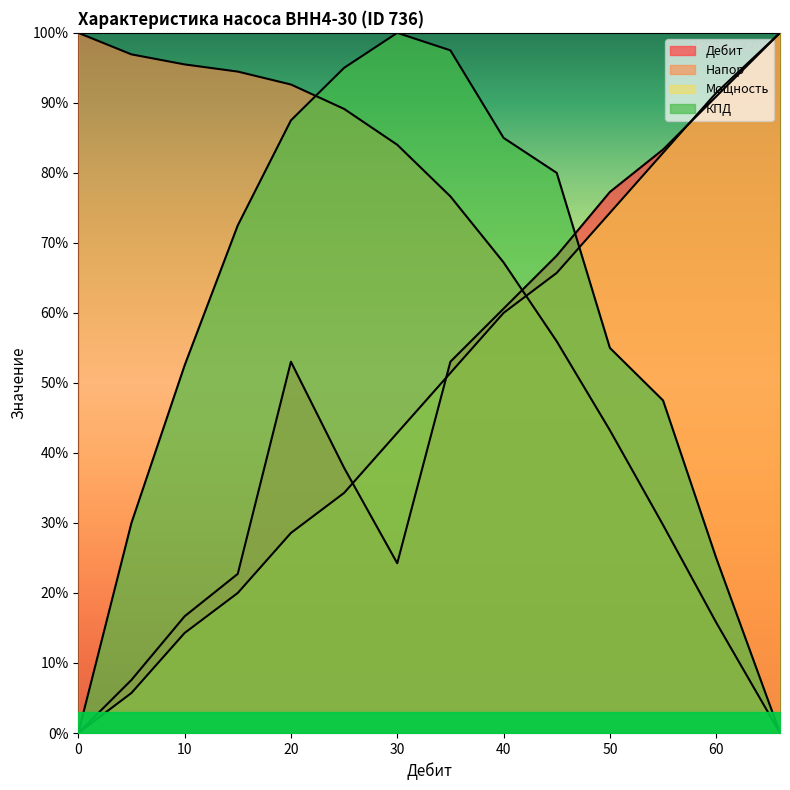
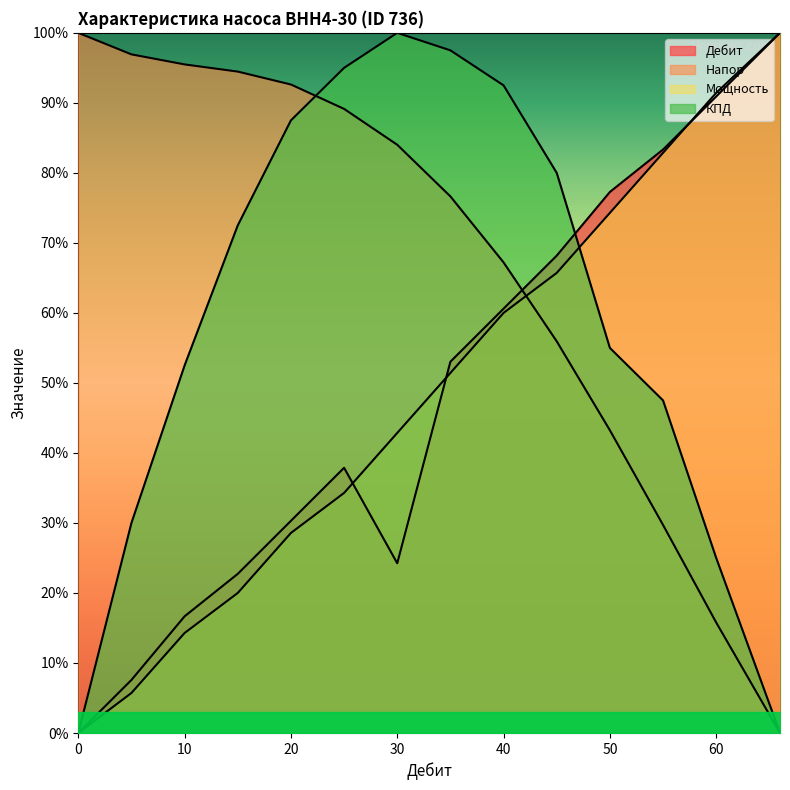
Дебит, 20: 53% -> 30%
КПД, 40: 85% -> 93%
